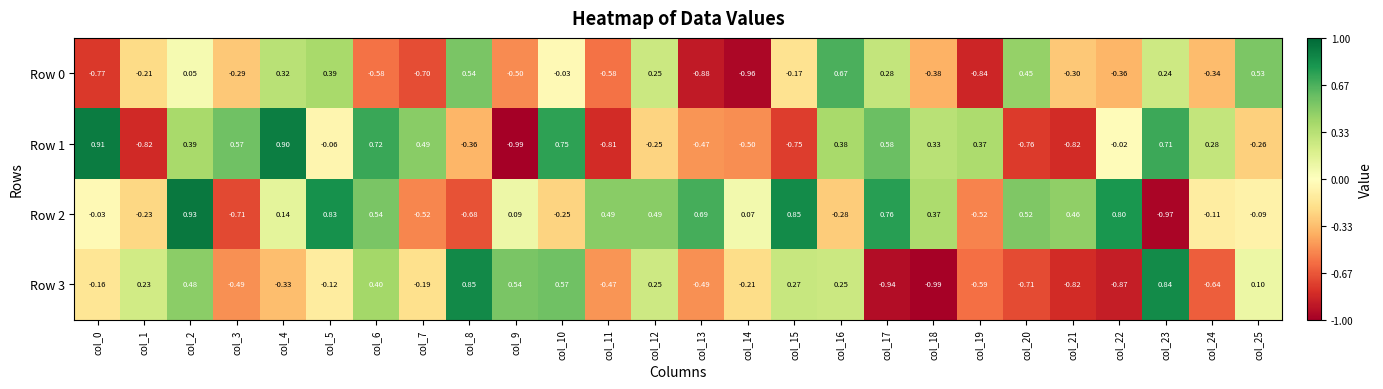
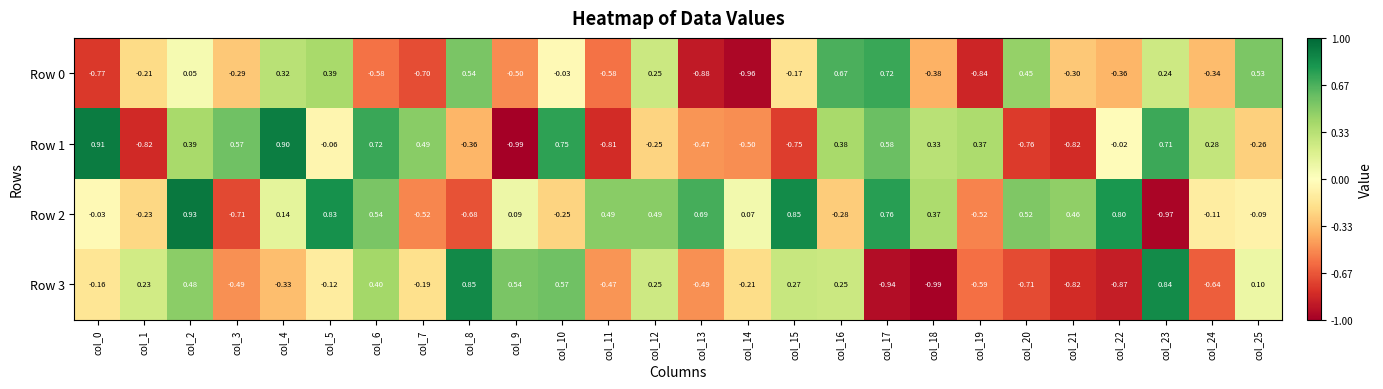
Row 0, col_17: 0.28 -> 0.72
